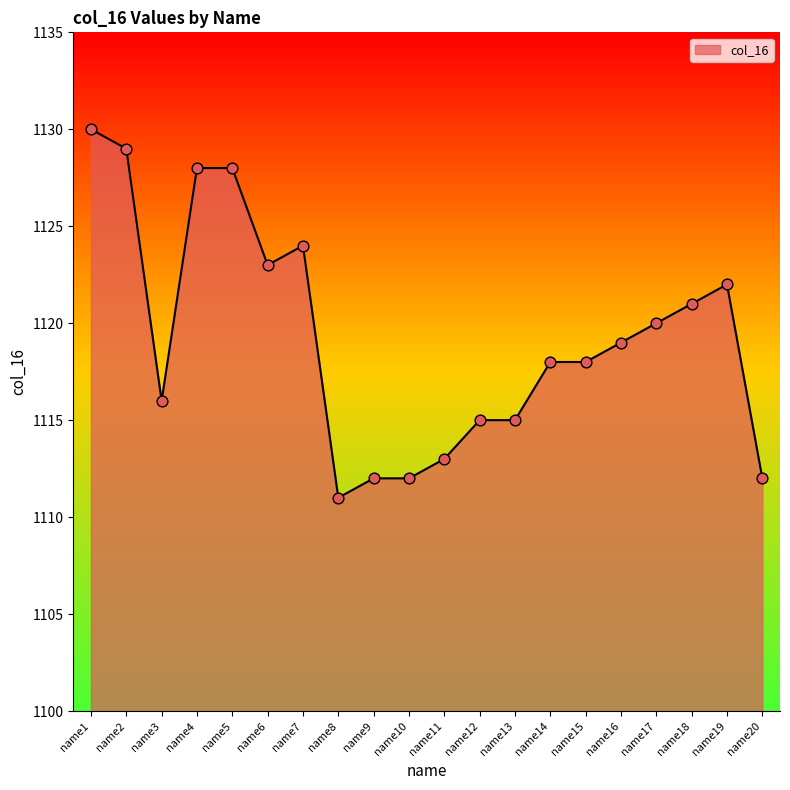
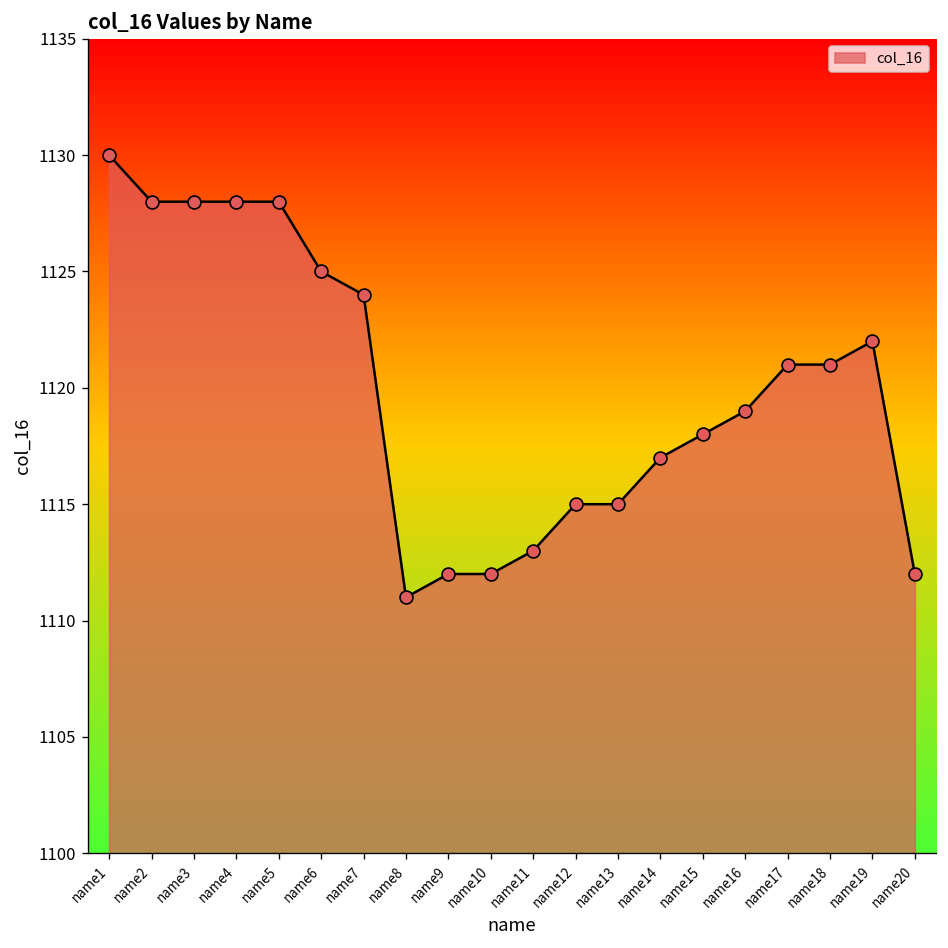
name2: 1129 -> 1128
name3: 1116 -> 1128
name6: 1123 -> 1125
name14: 1118 -> 1117
name17: 1120 -> 1121
